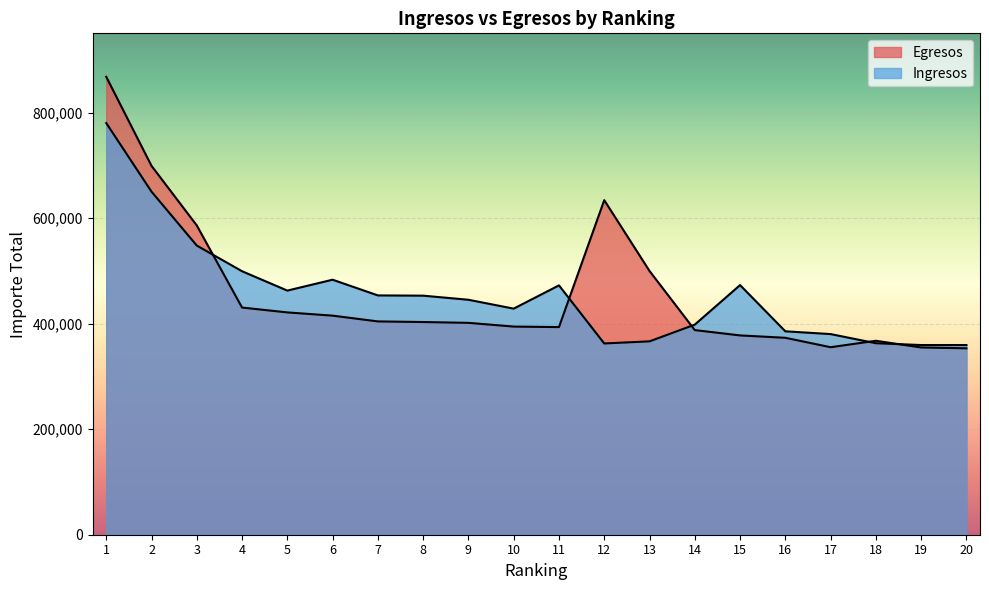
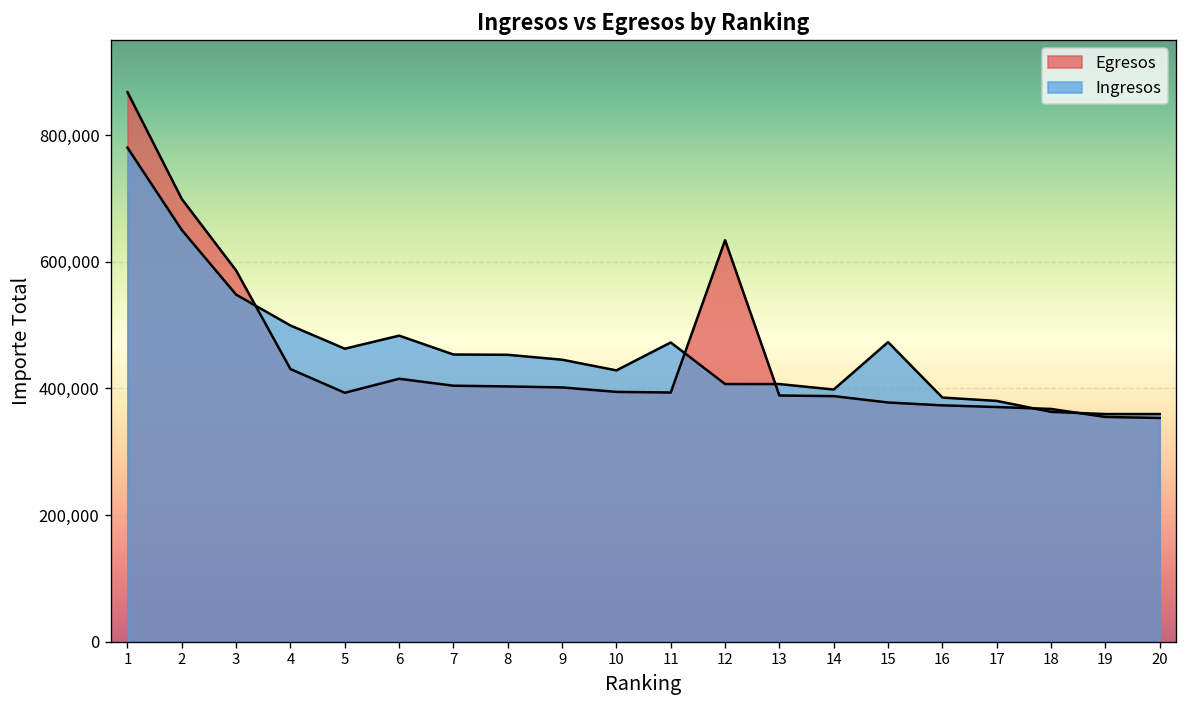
Egresos, 5: 420,000 -> 390,000
Ingresos, 12: 360,000 -> 410,000
Egresos, 13: 500,000 -> 390,000
Ingresos, 13: 370,000 -> 410,000
Egresos, 17: 360,000 -> 370,000
